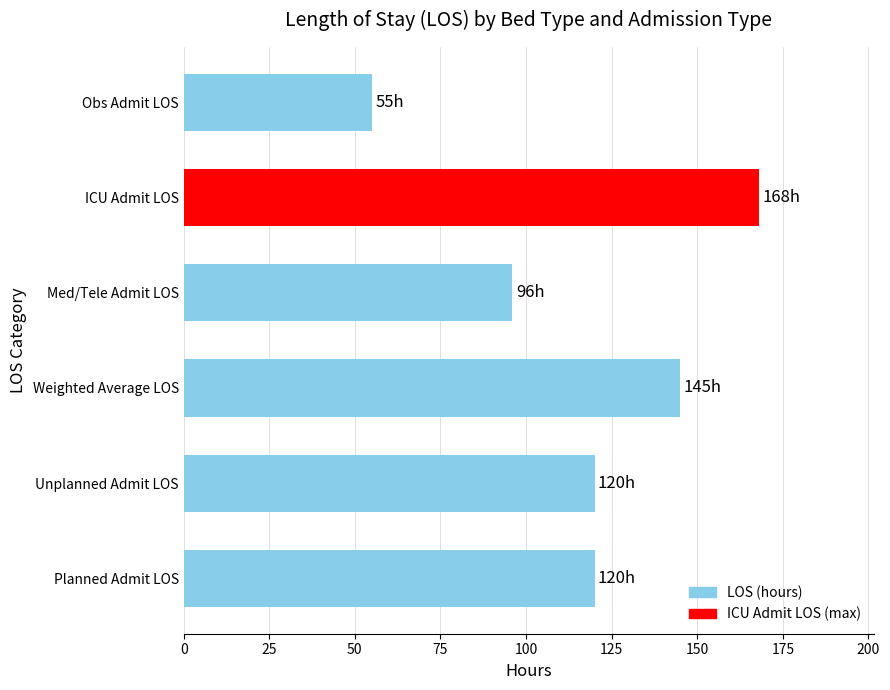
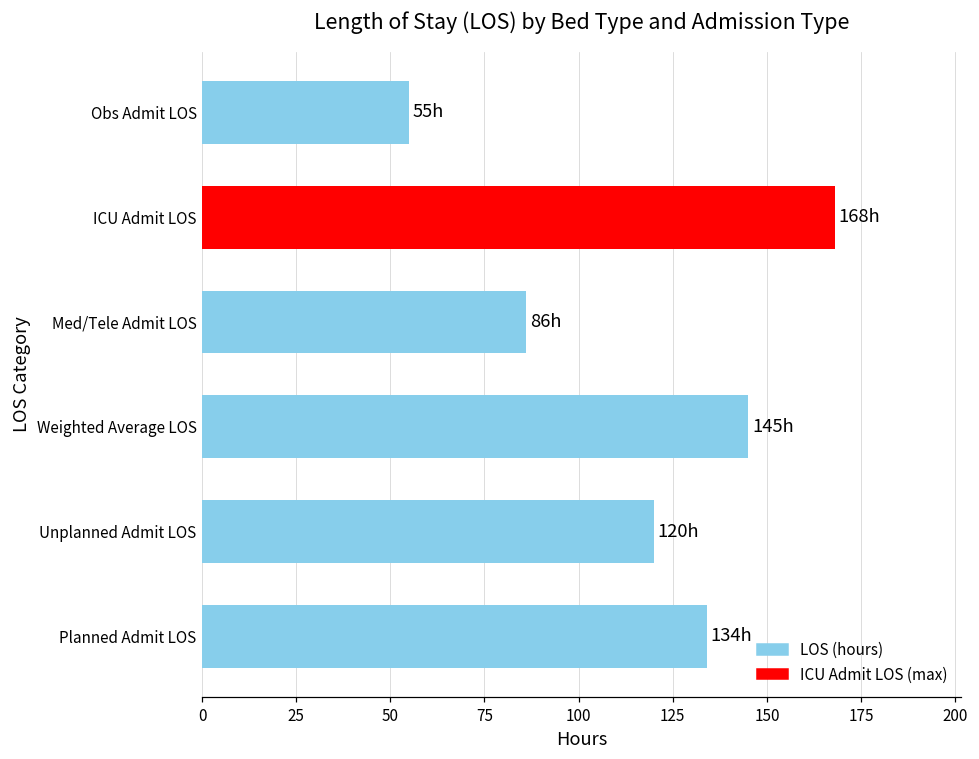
Med/Tele Admit LOS: 96h -> 86h
Planned Admit LOS: 120h -> 134h
